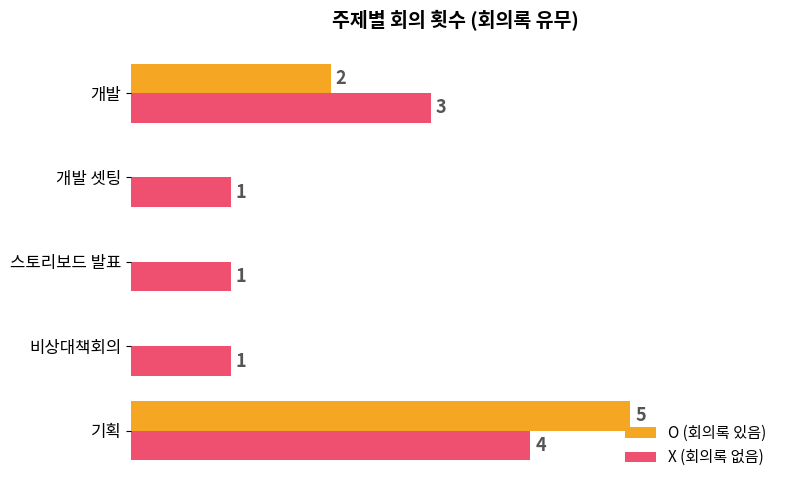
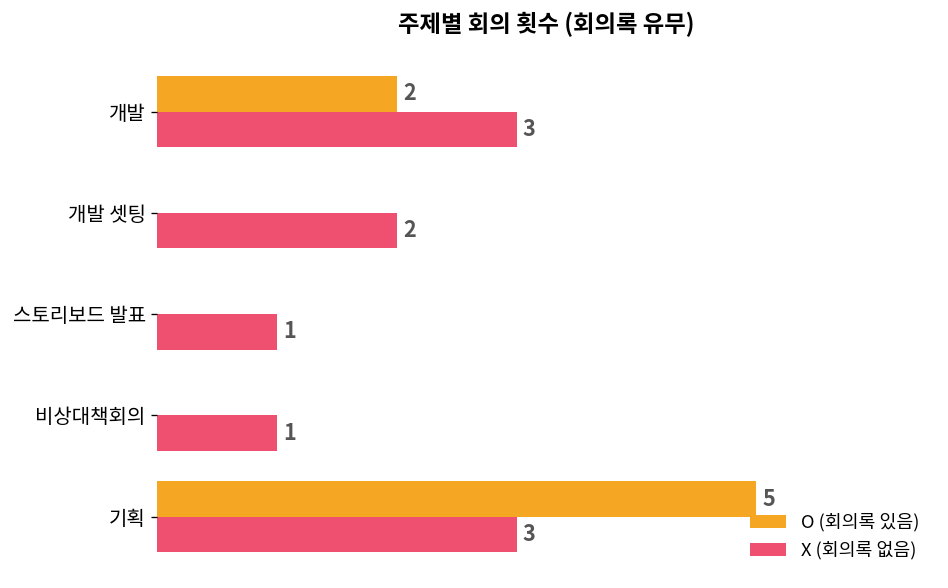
X (회의록 없음), 개발 셋팅: 1 -> 2
X (회의록 없음), 기획: 4 -> 3
